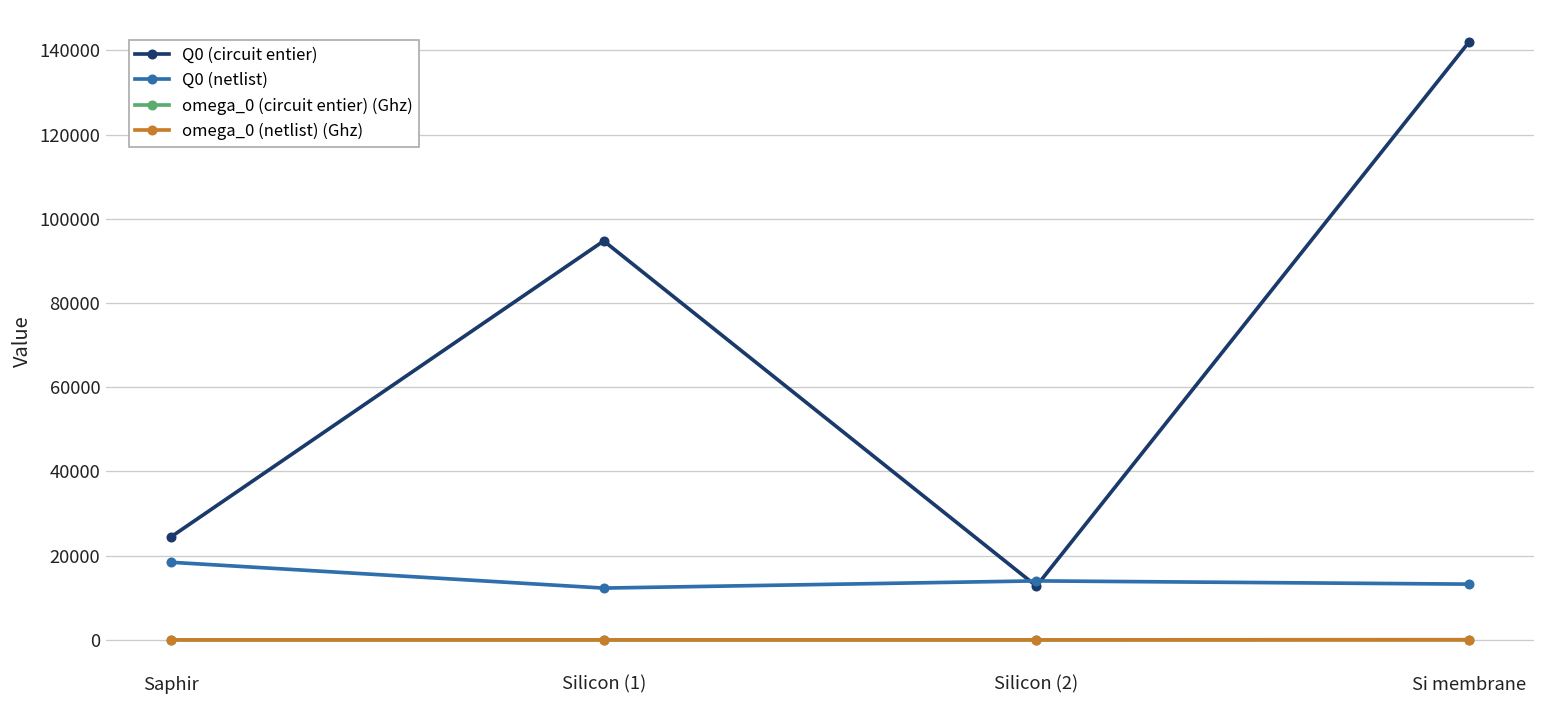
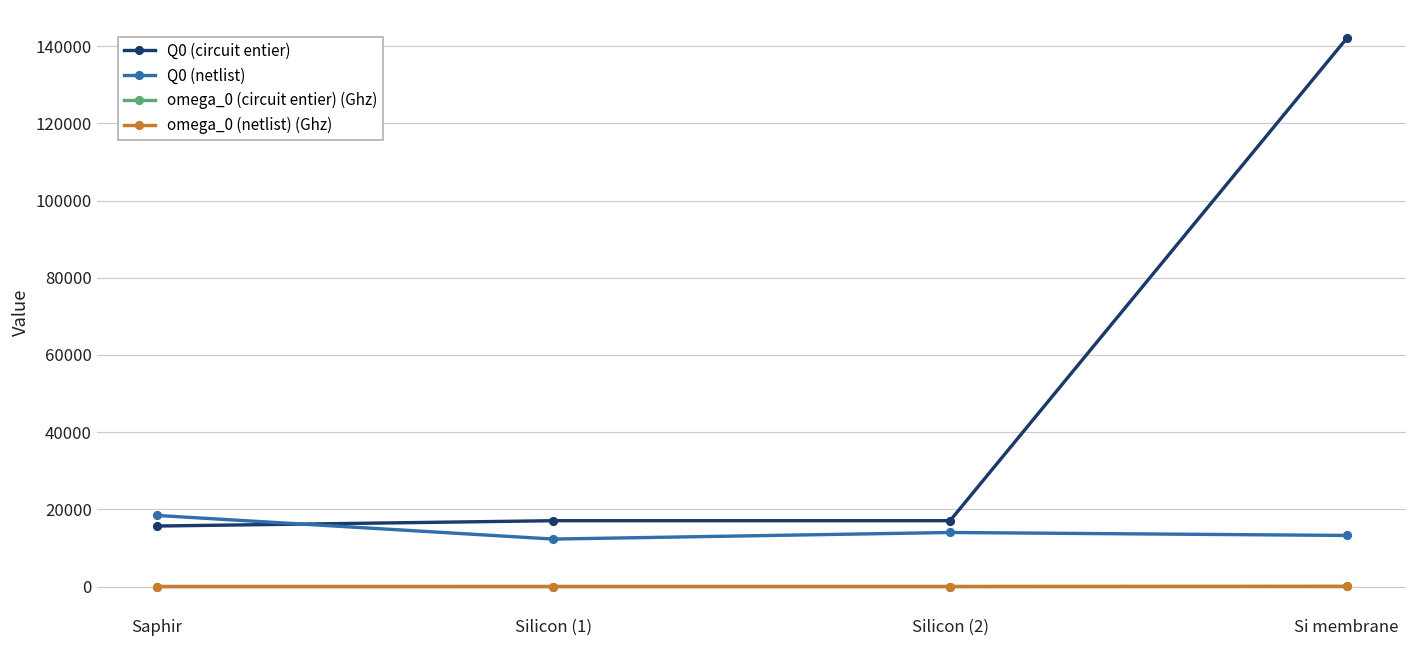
Q0 (circuit entier), Saphir: 24000 -> 16000
Q0 (circuit entier), Silicon (1): 95000 -> 17000
Q0 (circuit entier), Silicon (2): 13000 -> 17000
